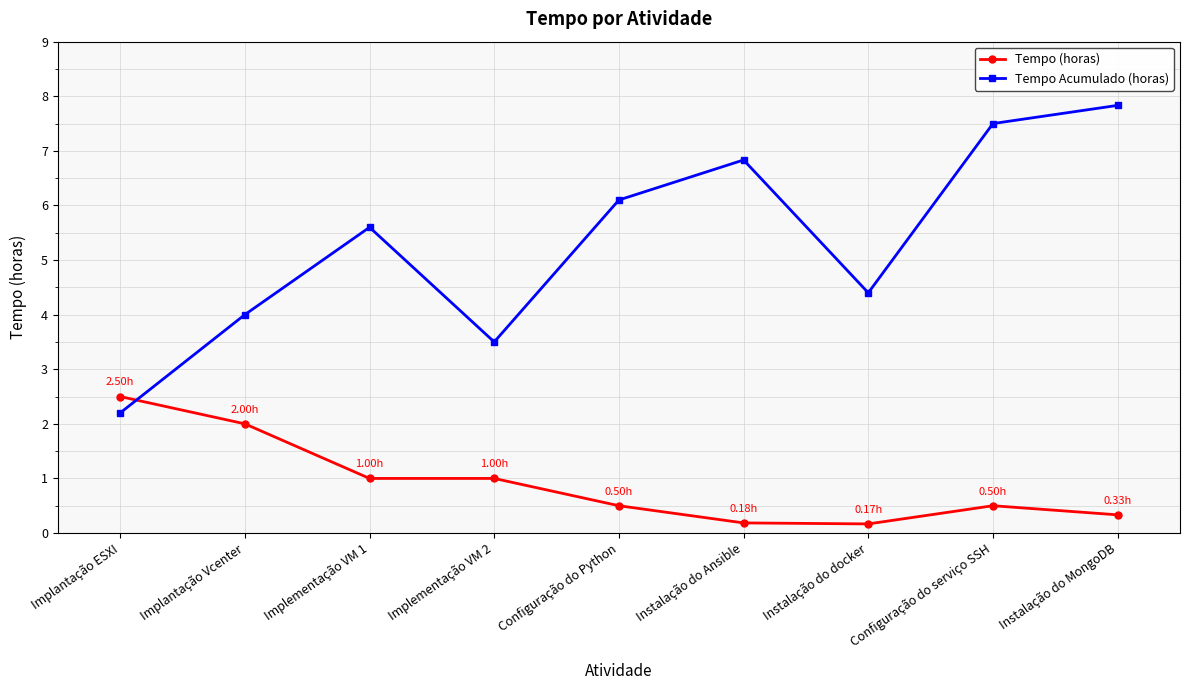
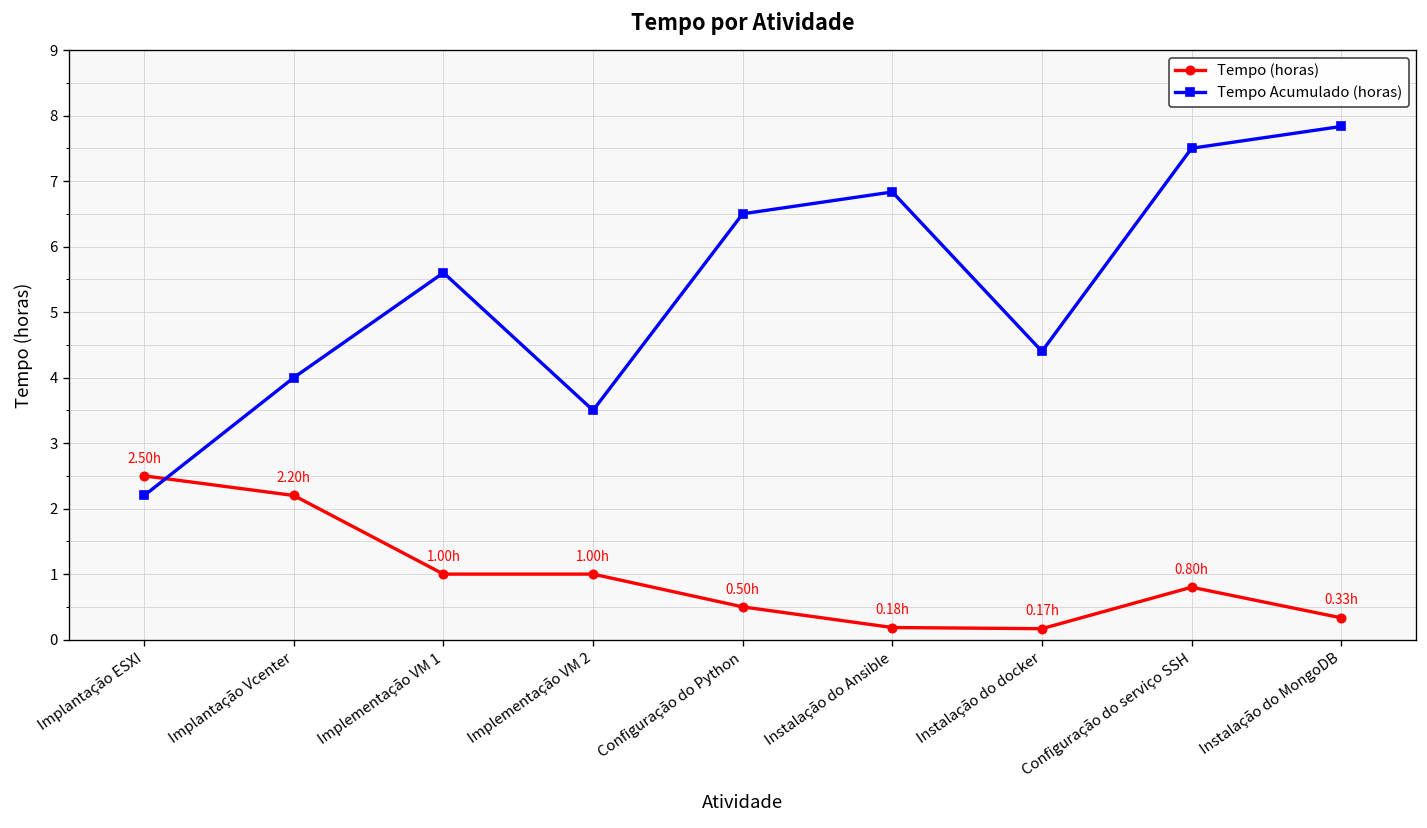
Tempo (horas), Implantação Vcenter: 2.00h -> 2.20h
Tempo Acumulado (horas), Configuração do Python: 6.1 -> 6.5
Tempo (horas), Configuração do serviço SSH: 0.50h -> 0.80h
